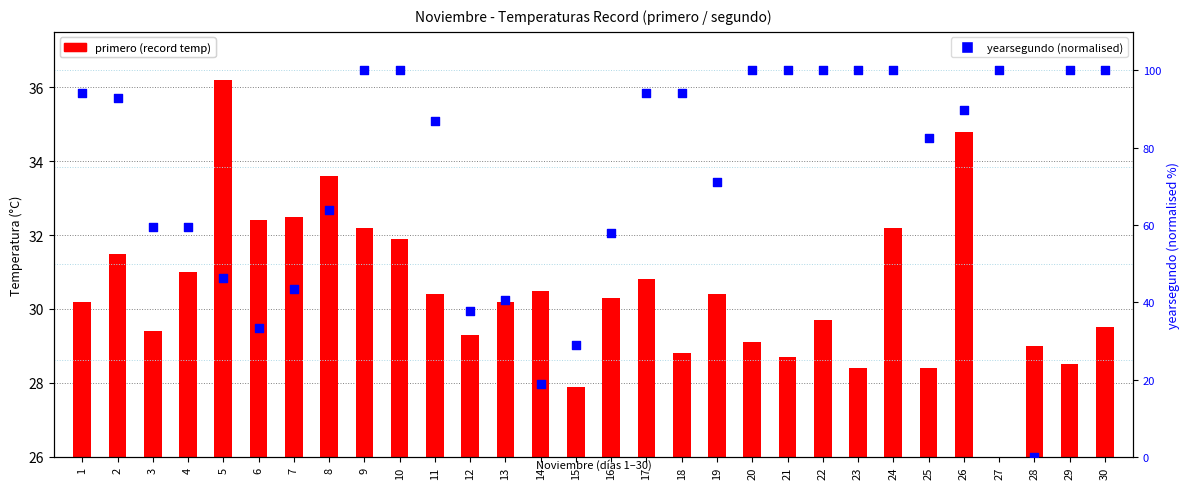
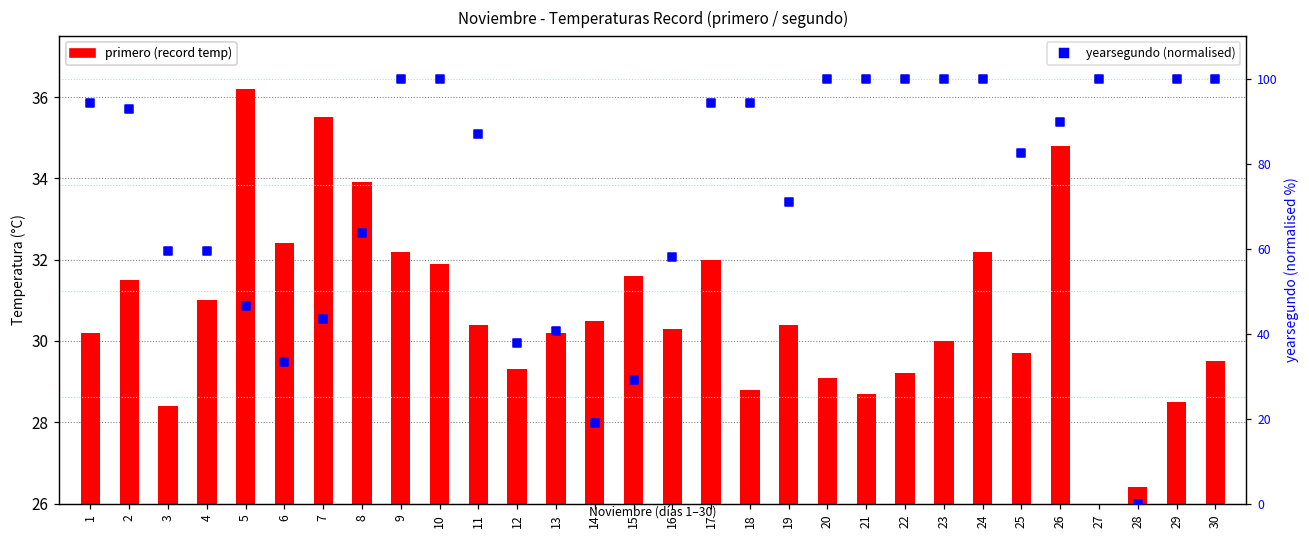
primero (record temp), 3: 29.4 -> 28.4
primero (record temp), 7: 32.5 -> 35.5
primero (record temp), 8: 33.6 -> 33.9
primero (record temp), 15: 27.9 -> 31.6
primero (record temp), 17: 30.8 -> 32.0
primero (record temp), 22: 29.7 -> 29.2
primero (record temp), 23: 28.4 -> 30.0
primero (record temp), 25: 28.4 -> 29.7
primero (record temp), 28: 29.0 -> 26.4
